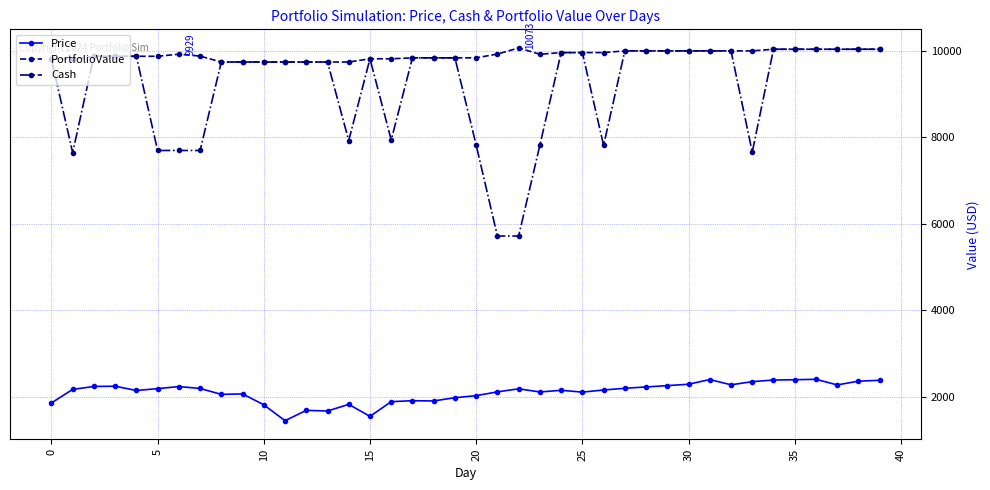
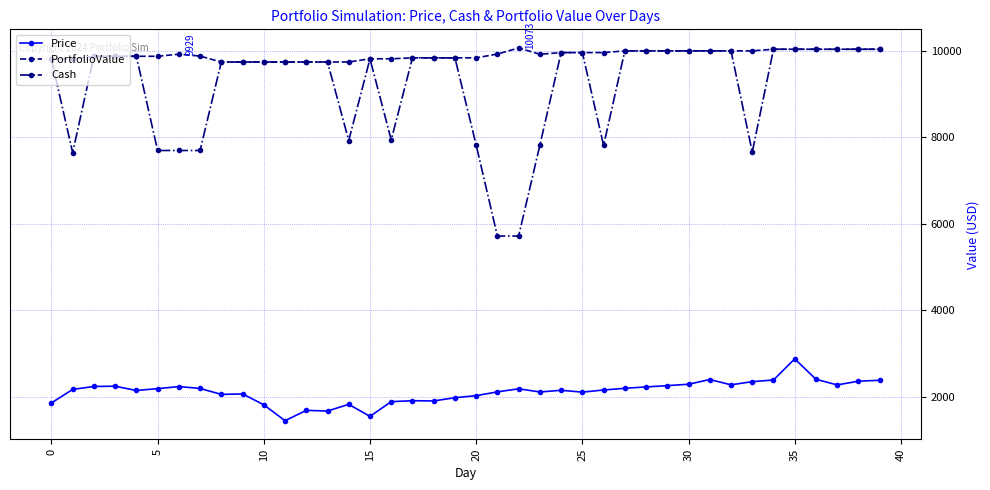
Price, 35: 2400 -> 2900
